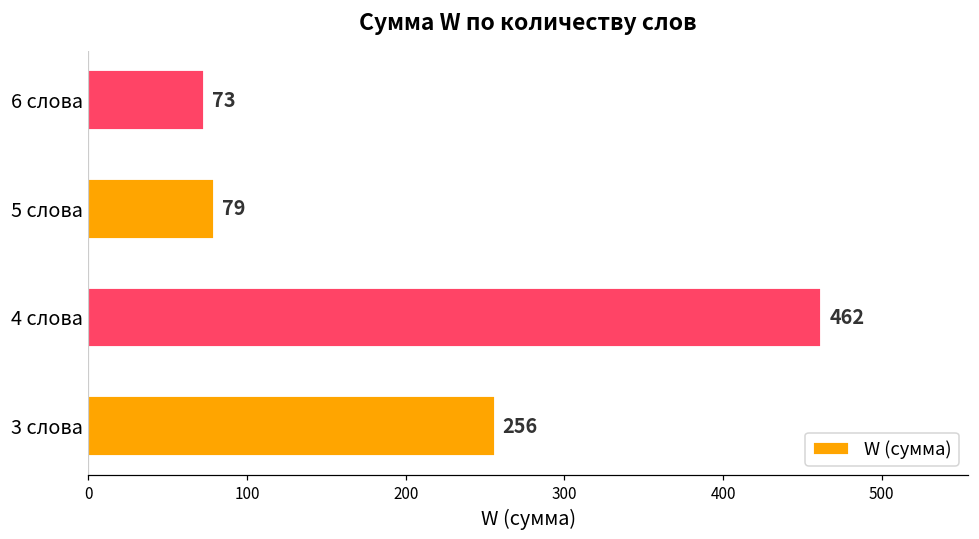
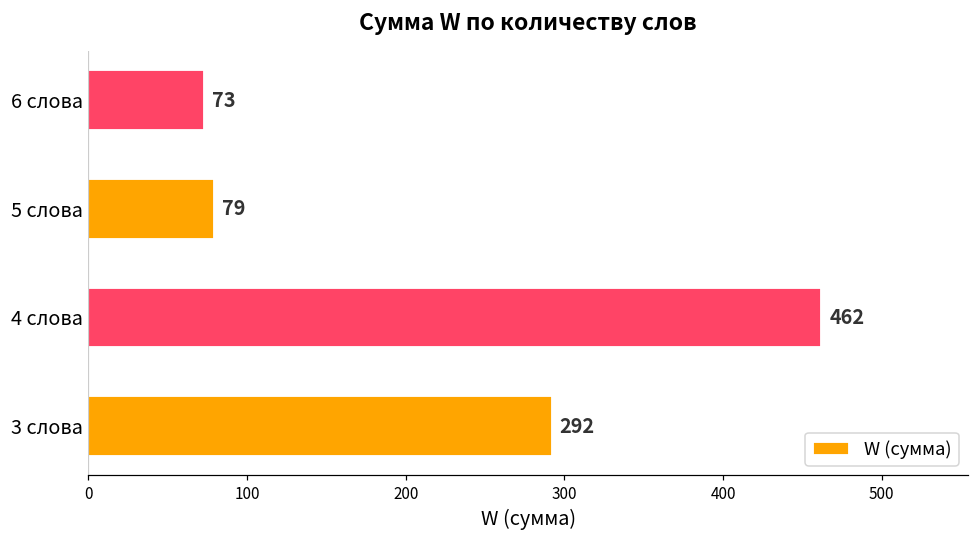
3 слова: 256 -> 292
